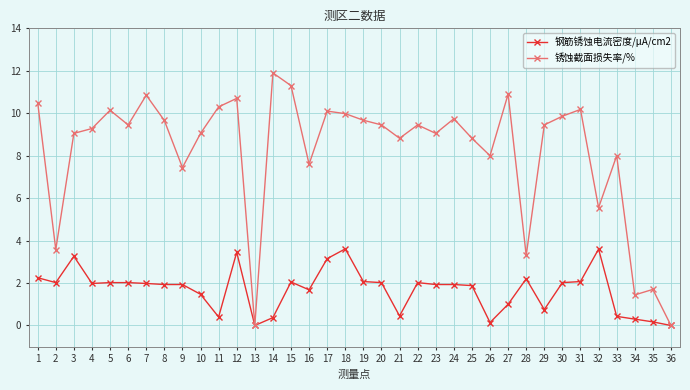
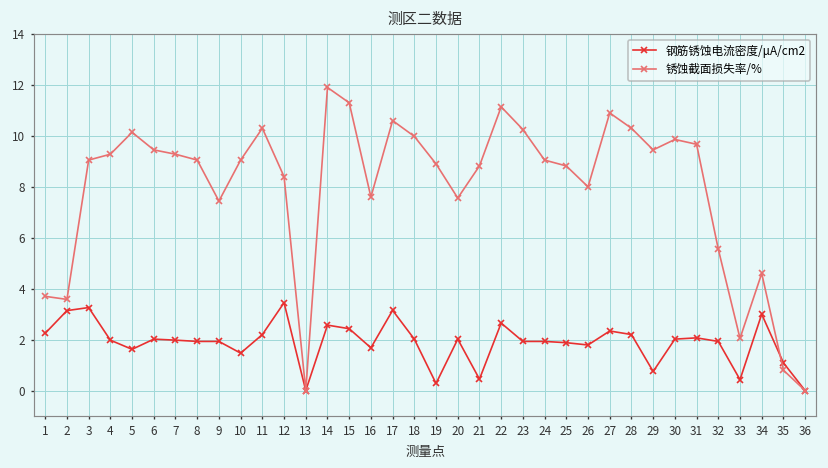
锈蚀截面损失率/%, 1: 10.5 -> 3.7
钢筋锈蚀电流密度/μA/cm2, 2: 2.0 -> 3.1
钢筋锈蚀电流密度/μA/cm2, 5: 2.0 -> 1.6
锈蚀截面损失率/%, 7: 10.9 -> 9.3
锈蚀截面损失率/%, 8: 9.7 -> 9.1
钢筋锈蚀电流密度/μA/cm2, 11: 0.4 -> 2.2
锈蚀截面损失率/%, 12: 10.7 -> 8.4
钢筋锈蚀电流密度/μA/cm2, 14: 0.4 -> 2.6
钢筋锈蚀电流密度/μA/cm2, 15: 2.1 -> 2.4
锈蚀截面损失率/%, 17: 10.1 -> 10.6
钢筋锈蚀电流密度/μA/cm2, 18: 3.6 -> 2.0
钢筋锈蚀电流密度/μA/cm2, 19: 2.1 -> 0.3
锈蚀截面损失率/%, 19: 9.7 -> 8.9
锈蚀截面损失率/%, 20: 9.5 -> 7.6
钢筋锈蚀电流密度/μA/cm2, 22: 2.0 -> 2.7
锈蚀截面损失率/%, 22: 9.5 -> 11.1
锈蚀截面损失率/%, 23: 9.1 -> 10.3
锈蚀截面损失率/%, 24: 9.7 -> 9.1
钢筋锈蚀电流密度/μA/cm2, 26: 0.1 -> 1.8
钢筋锈蚀电流密度/μA/cm2, 27: 1.0 -> 2.3
锈蚀截面损失率/%, 28: 3.3 -> 10.3
锈蚀截面损失率/%, 31: 10.2 -> 9.7
钢筋锈蚀电流密度/μA/cm2, 32: 3.6 -> 1.9
锈蚀截面损失率/%, 33: 8.0 -> 2.1
钢筋锈蚀电流密度/μA/cm2, 34: 0.3 -> 3.0
锈蚀截面损失率/%, 34: 1.4 -> 4.6
钢筋锈蚀电流密度/μA/cm2, 35: 0.2 -> 1.1
锈蚀截面损失率/%, 35: 1.7 -> 0.8
